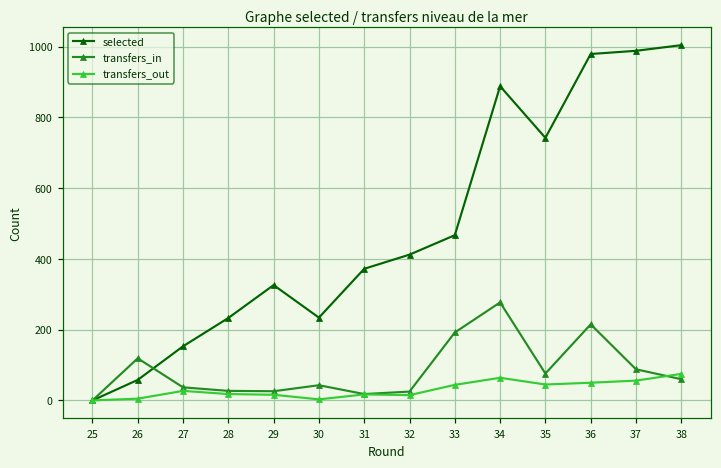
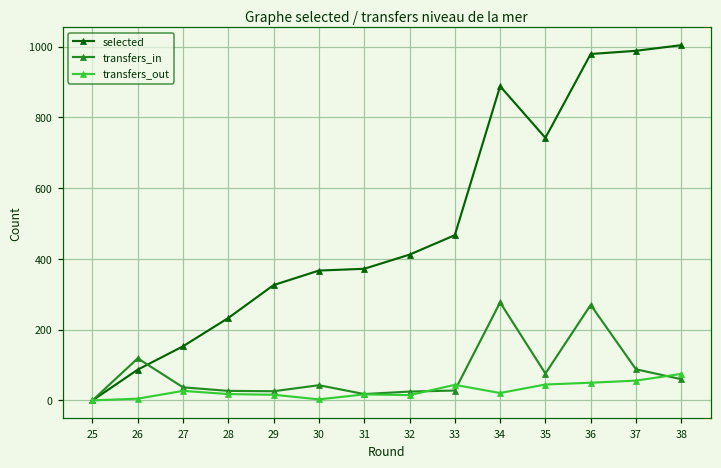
selected, 26: 60 -> 90
selected, 30: 230 -> 370
transfers_in, 33: 190 -> 30
transfers_out, 34: 60 -> 20
transfers_in, 36: 220 -> 270
